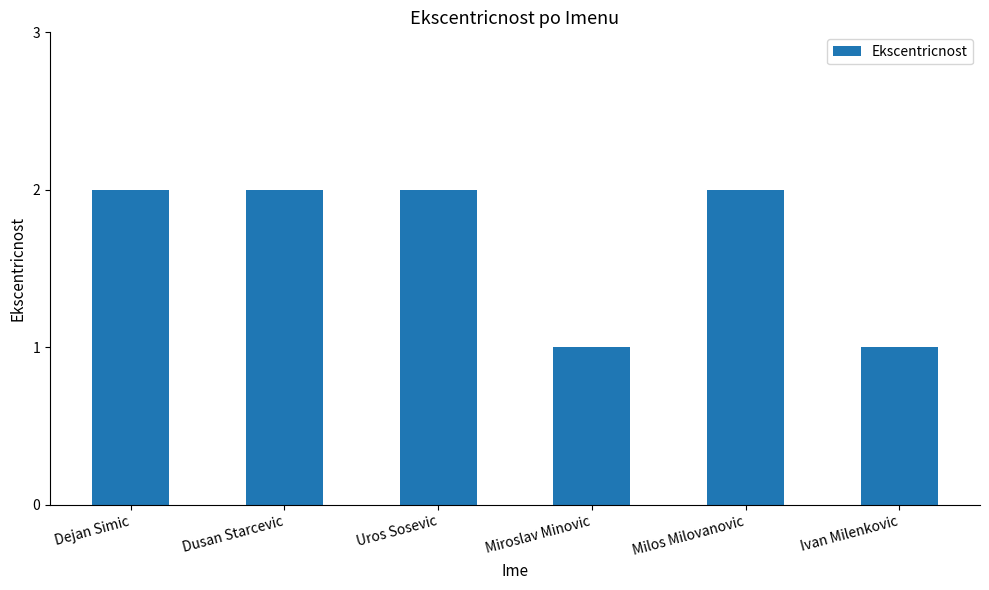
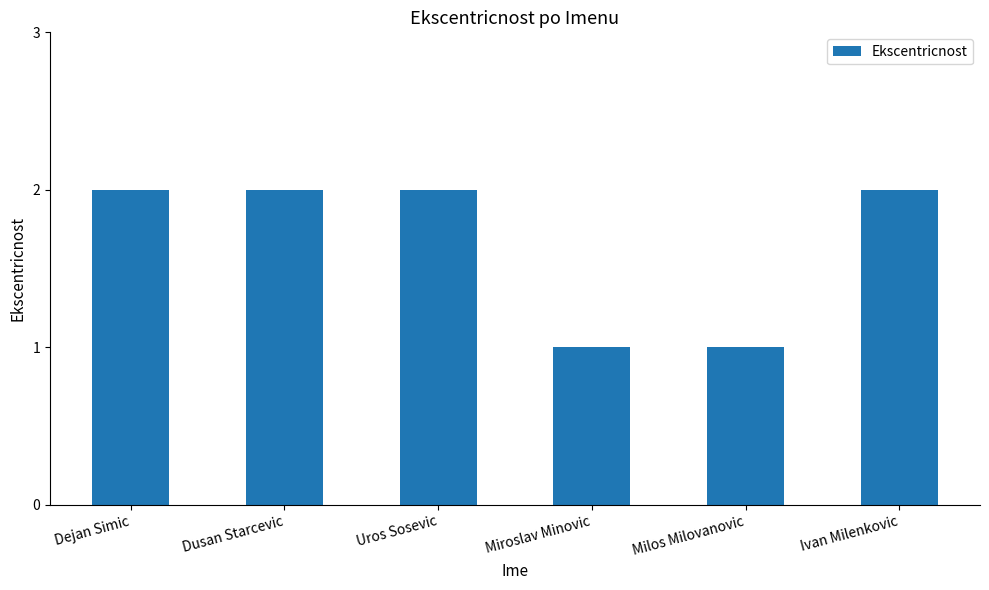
Milos Milovanovic: 2 -> 1
Ivan Milenkovic: 1 -> 2
